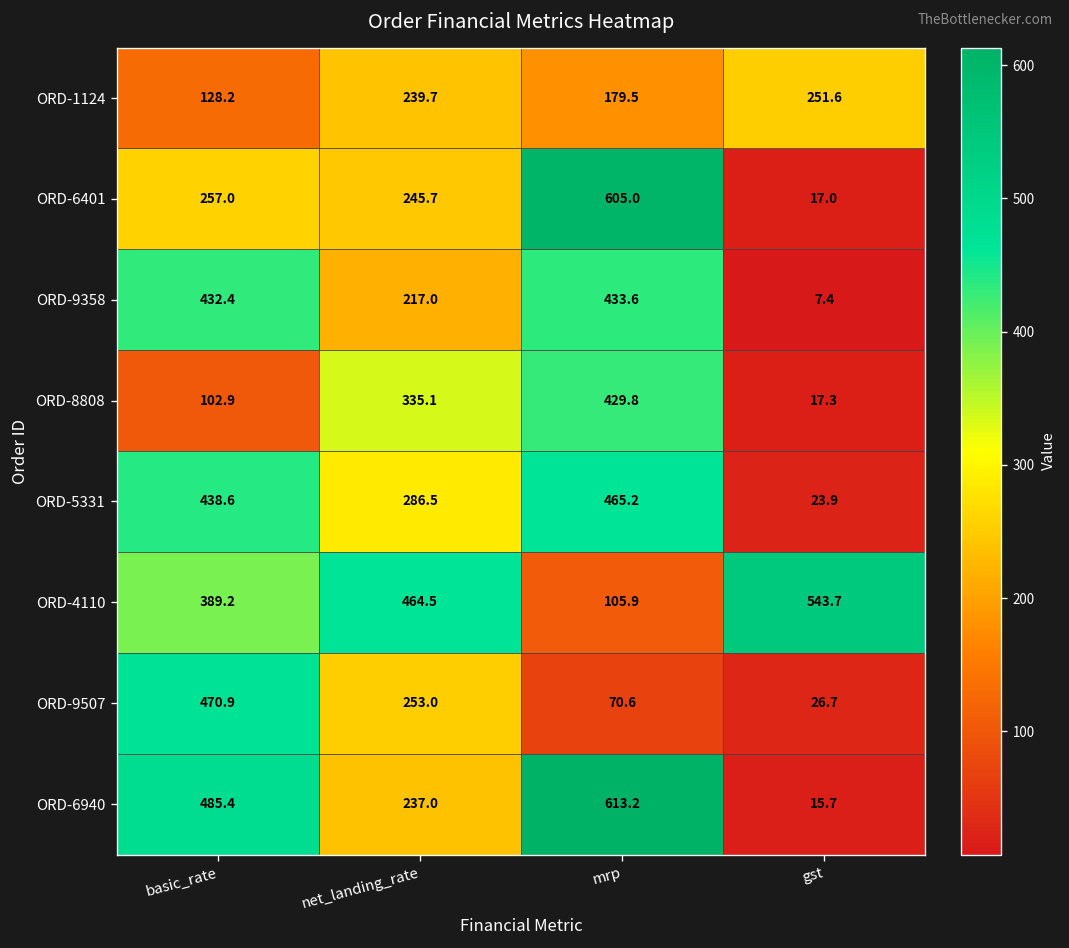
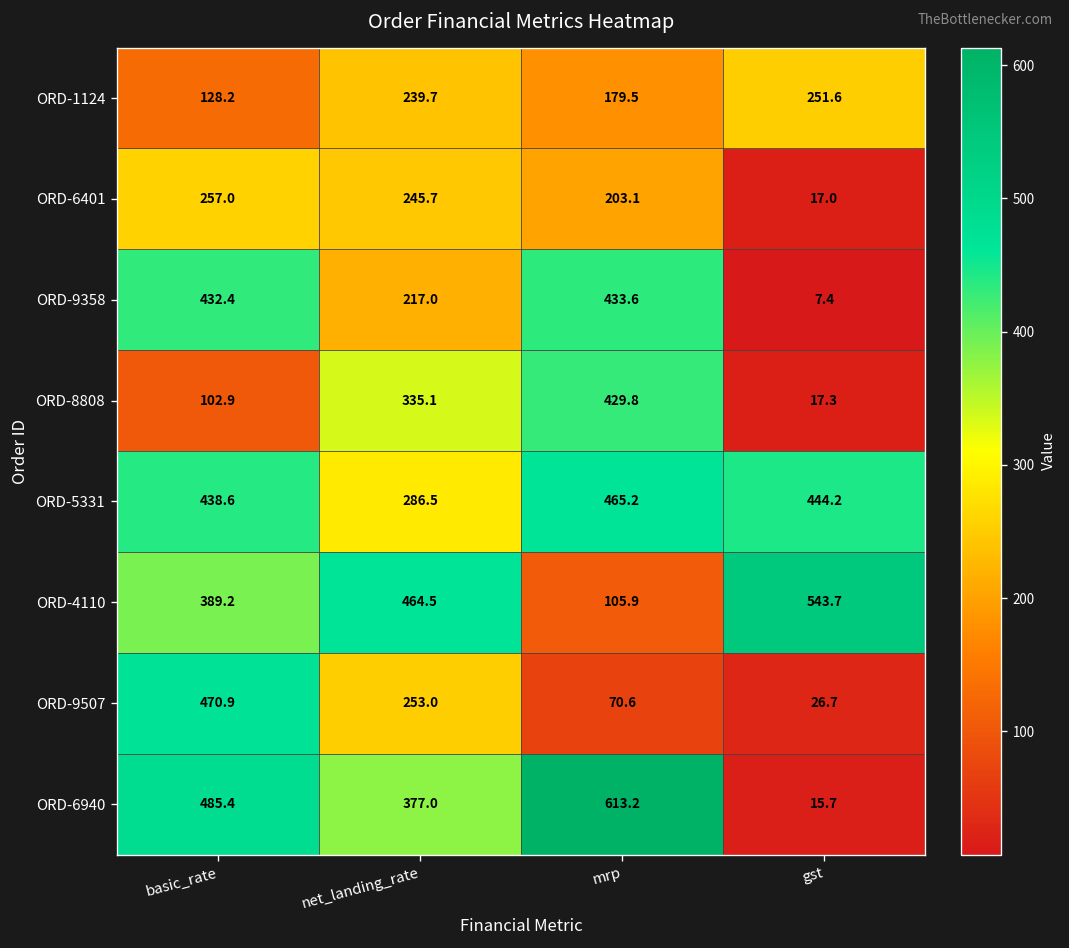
ORD-6401, mrp: 605.0 -> 203.1
ORD-5331, gst: 23.9 -> 444.2
ORD-6940, net_landing_rate: 237.0 -> 377.0
